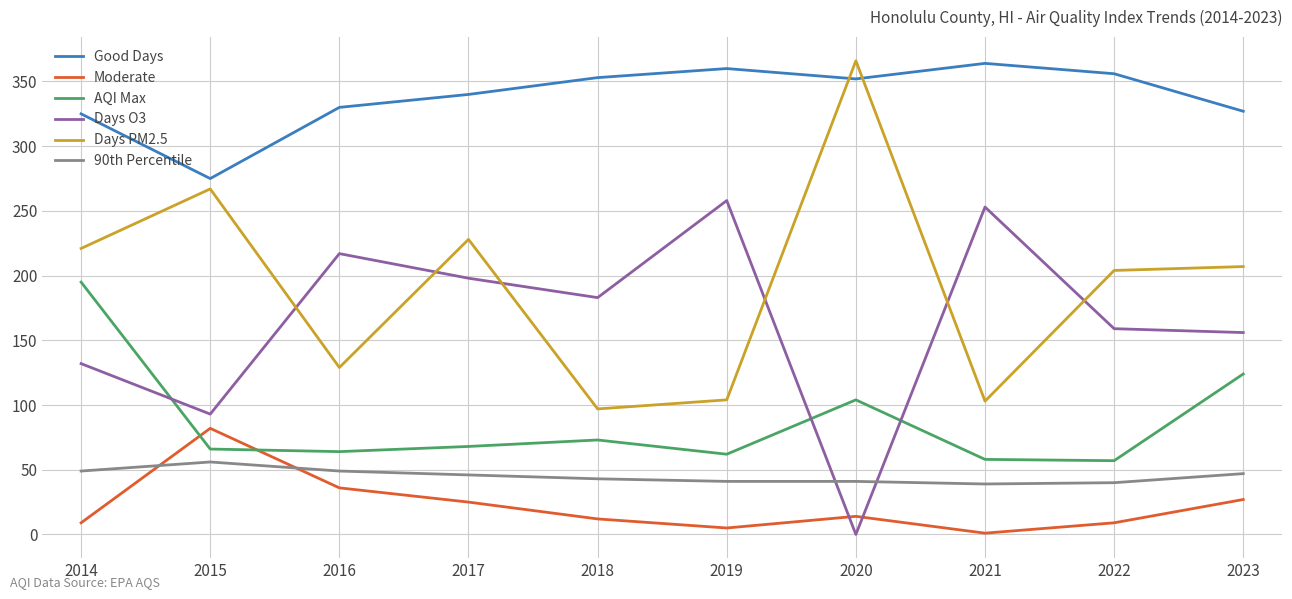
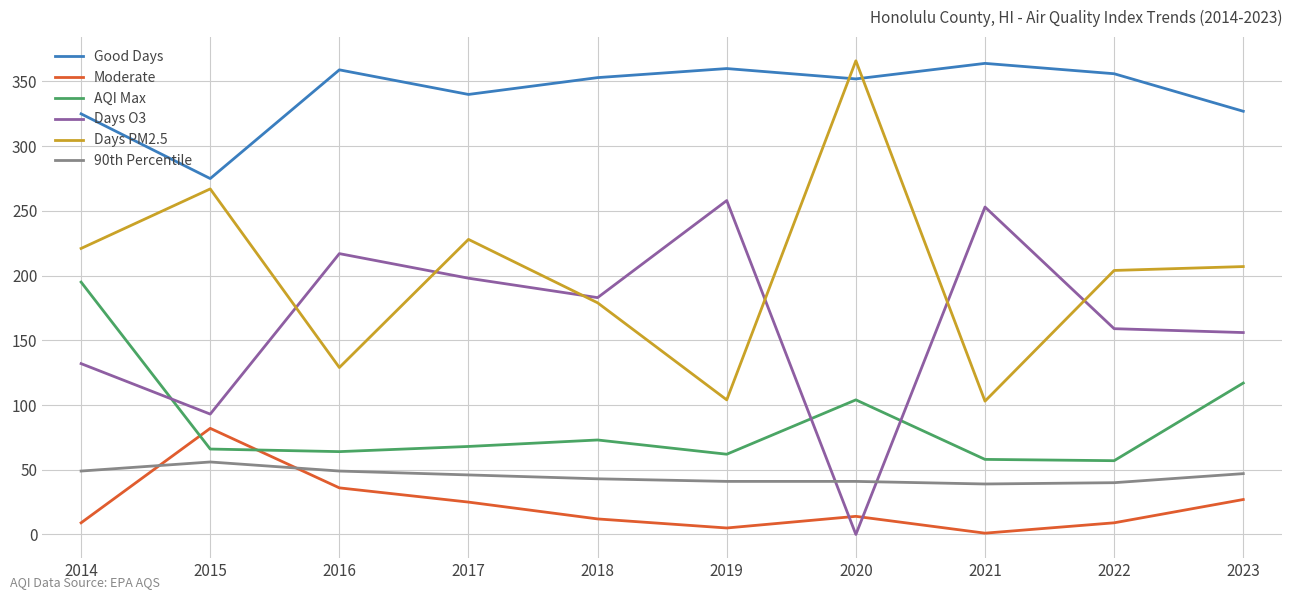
Good Days, 2016: 330 -> 359
Days PM2.5, 2018: 97 -> 179
AQI Max, 2023: 124 -> 117
